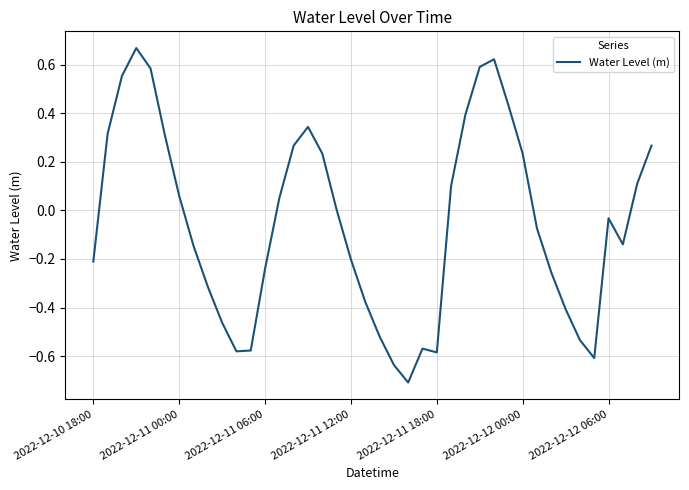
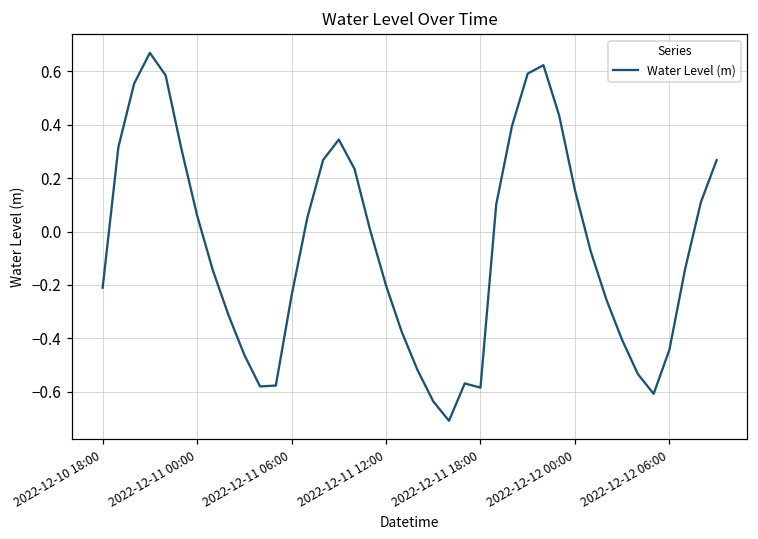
2022-12-12 00:00: 0.23 -> 0.16
2022-12-12 06:00: -0.03 -> -0.44
